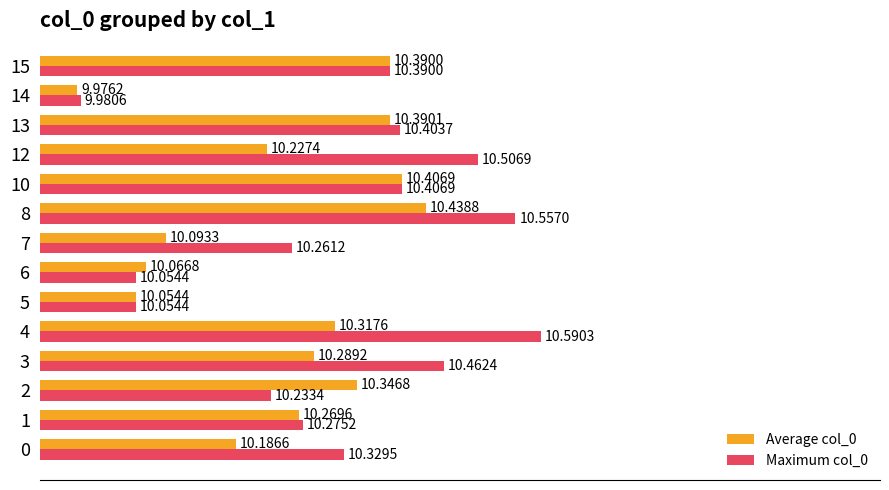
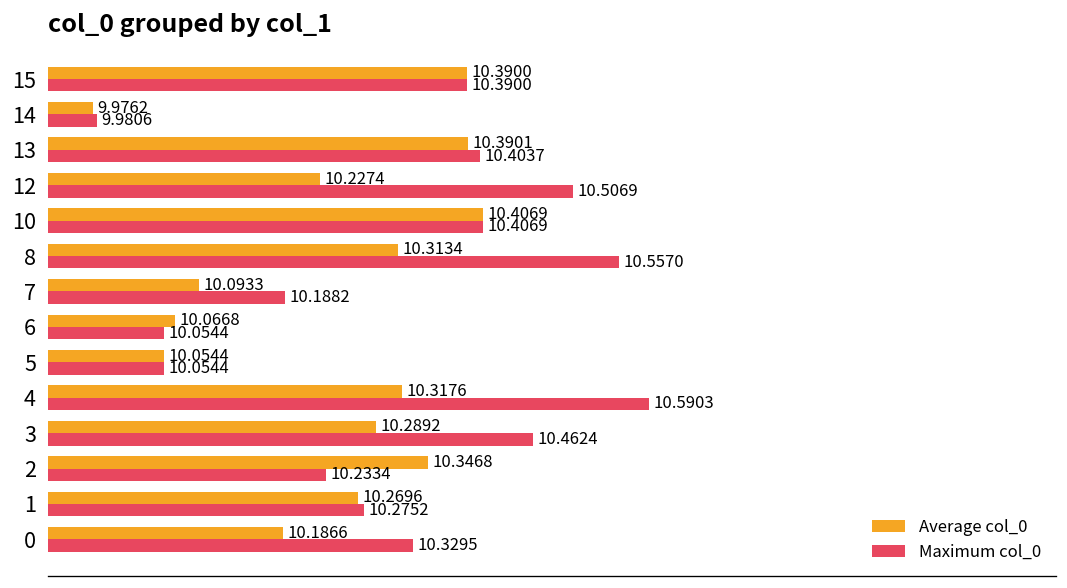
Average col_0, 8: 10.4388 -> 10.3134
Maximum col_0, 7: 10.2612 -> 10.1882
